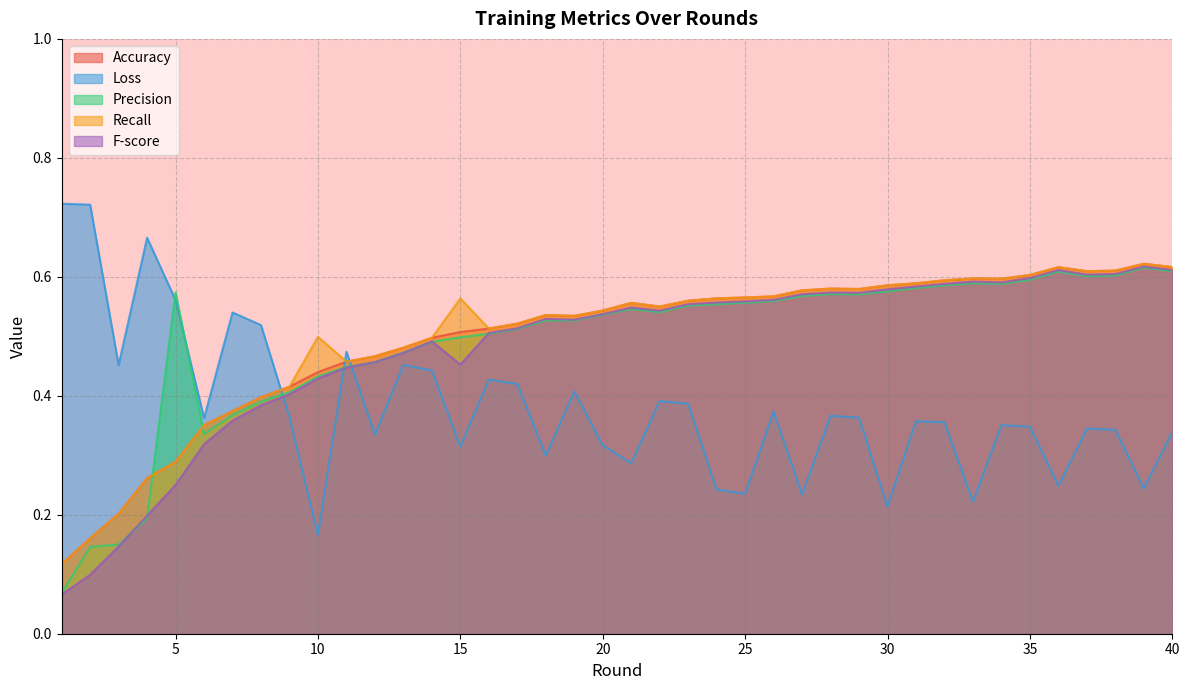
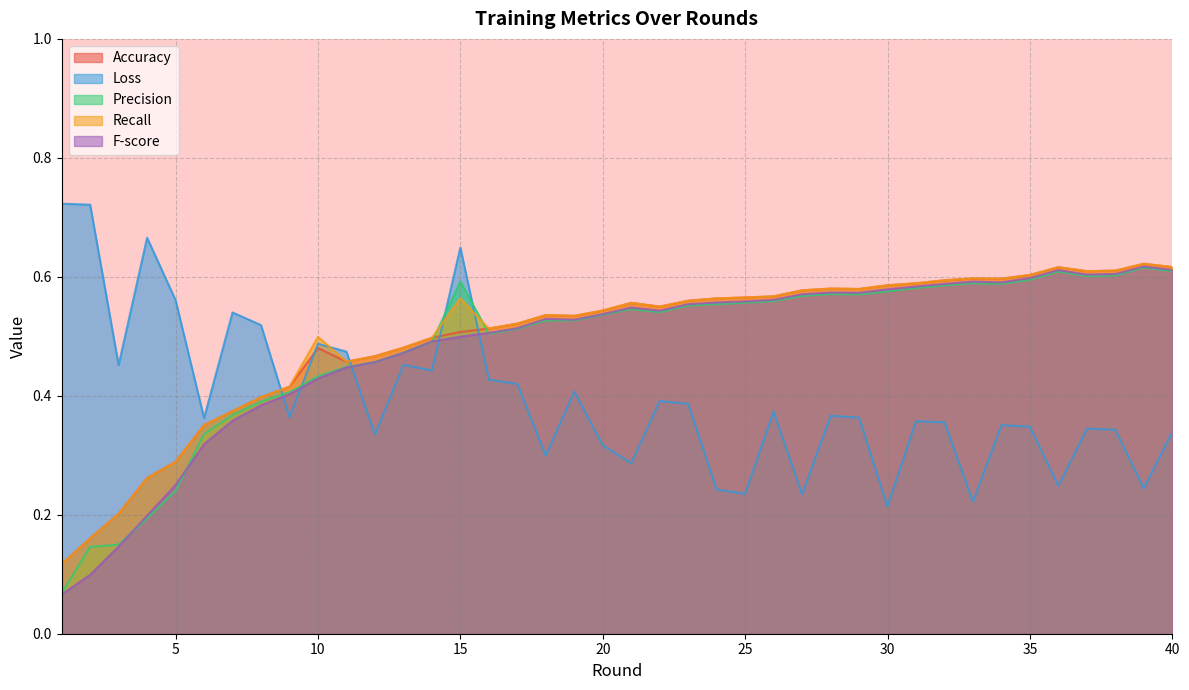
Precision, 5: 0.57 -> 0.24
Accuracy, 10: 0.44 -> 0.48
Loss, 10: 0.17 -> 0.49
Loss, 15: 0.31 -> 0.65
Precision, 15: 0.50 -> 0.59
F-score, 15: 0.45 -> 0.50
